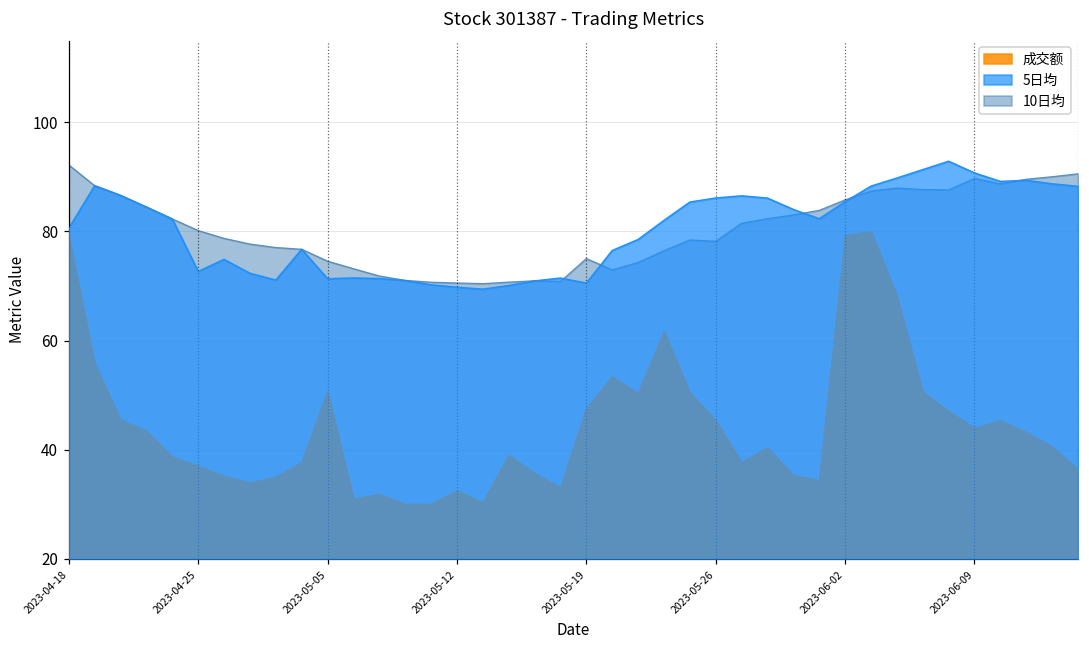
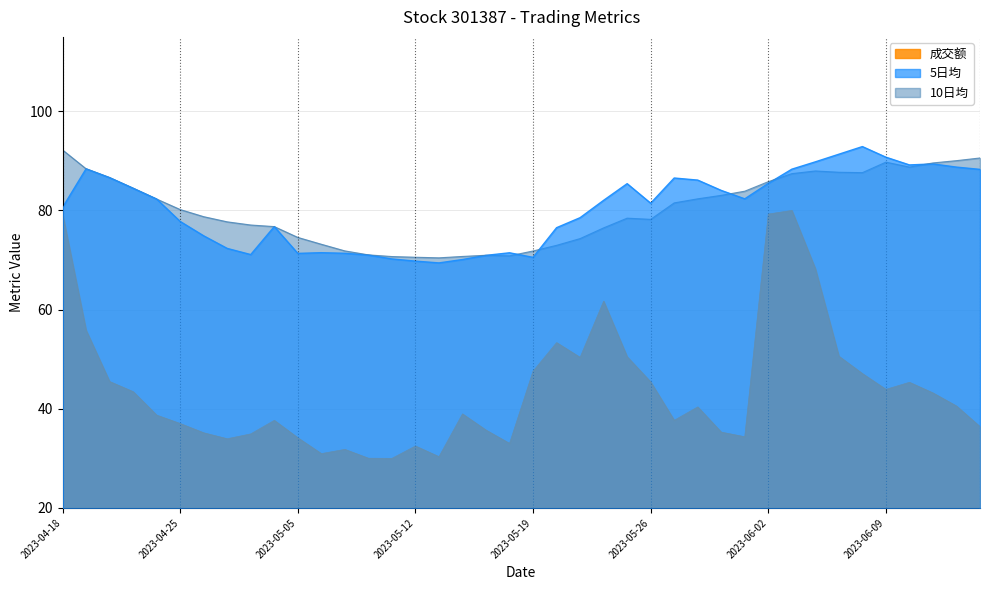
5日均, 2023-04-25: 73 -> 78
成交额, 2023-05-05: 51 -> 34
10日均, 2023-05-19: 75 -> 72
5日均, 2023-05-26: 86 -> 81
